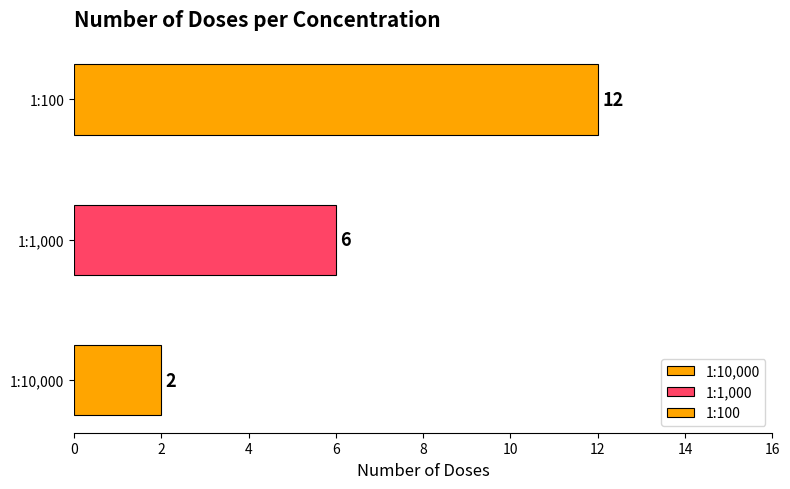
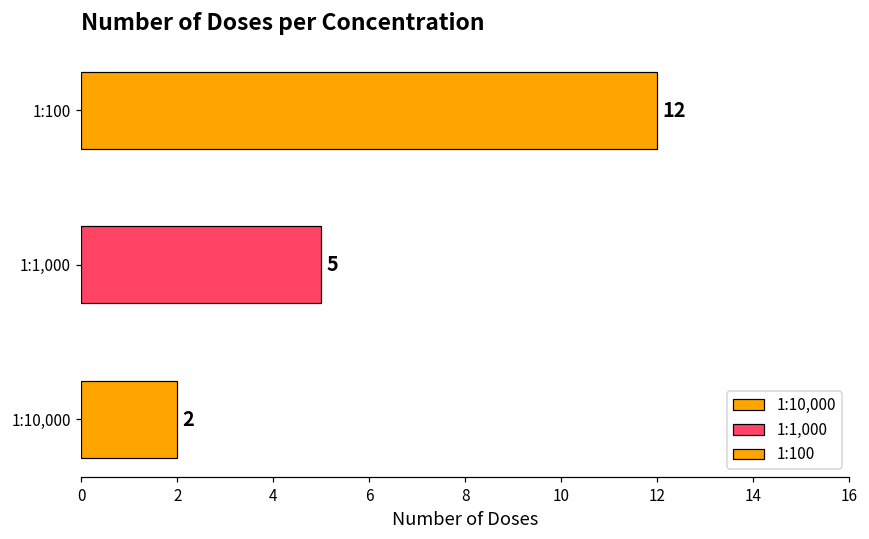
1:1,000: 6 -> 5
